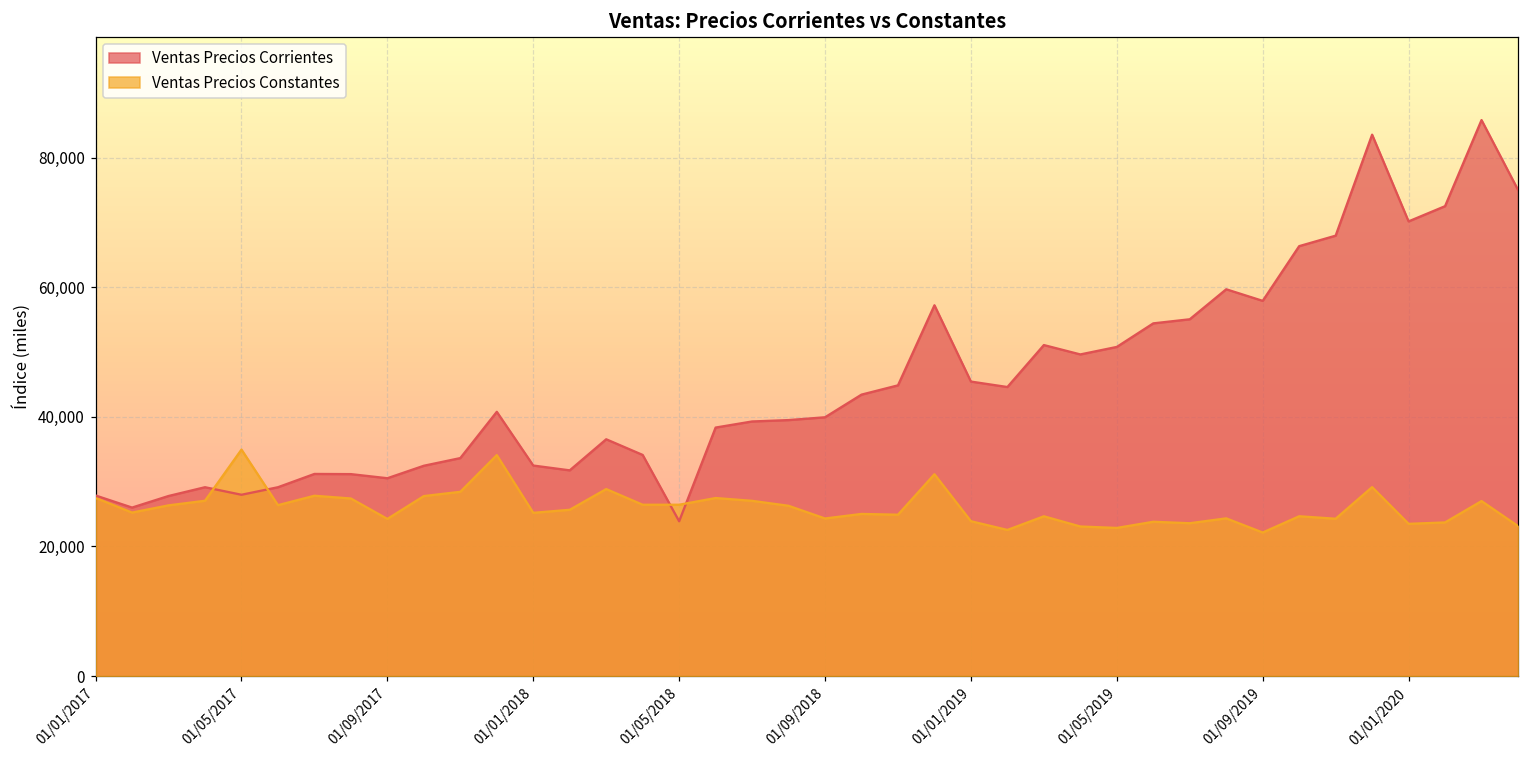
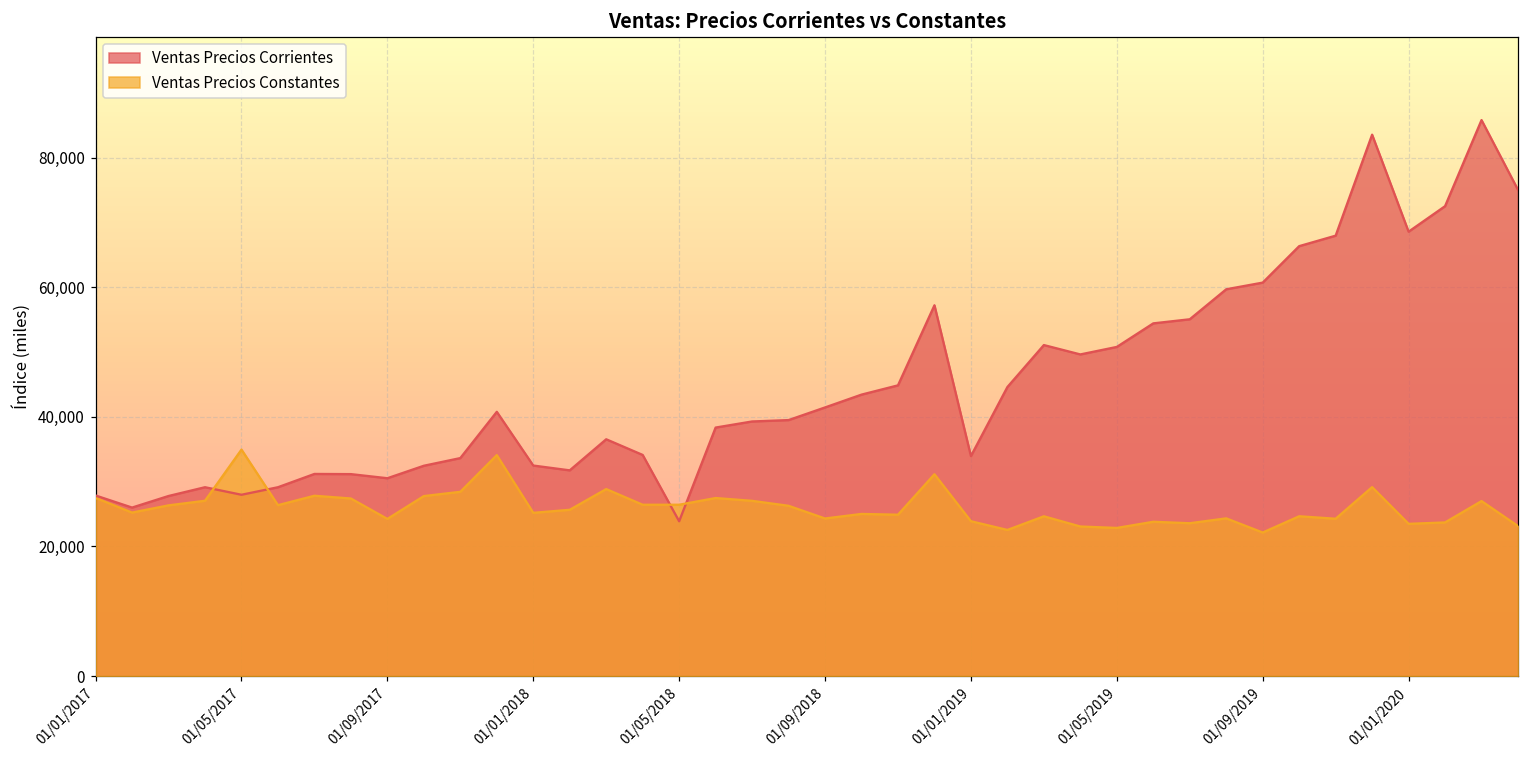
Ventas Precios Corrientes, 01/09/2018: 40,000 -> 41,000
Ventas Precios Corrientes, 01/01/2019: 45,000 -> 34,000
Ventas Precios Corrientes, 01/09/2019: 58,000 -> 61,000
Ventas Precios Corrientes, 01/01/2020: 70,000 -> 69,000
